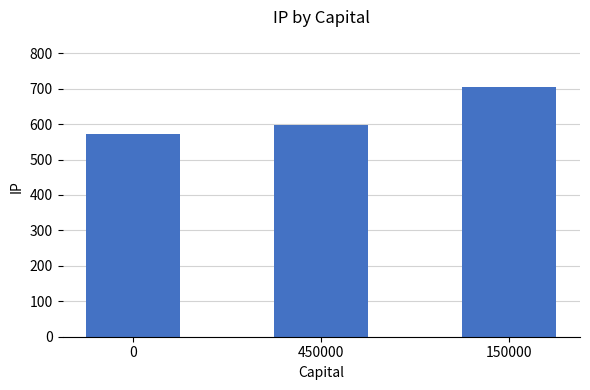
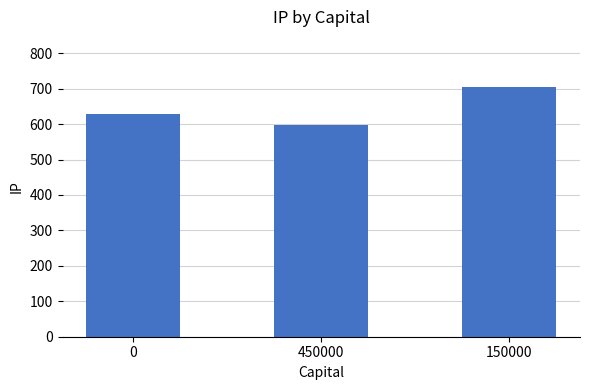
0: 570 -> 630
